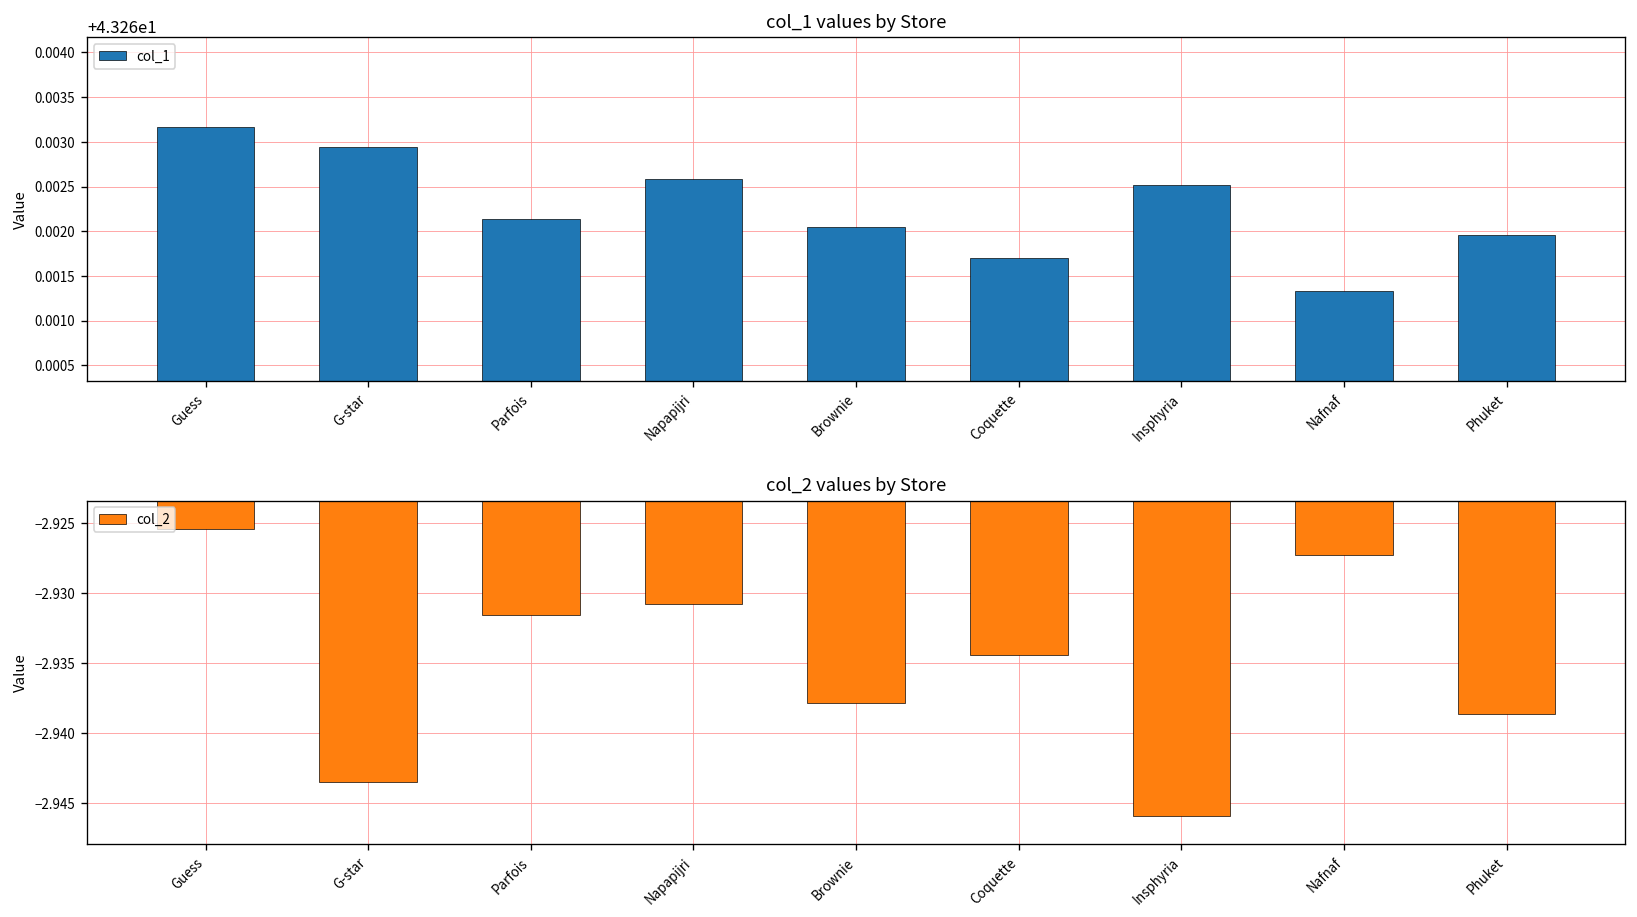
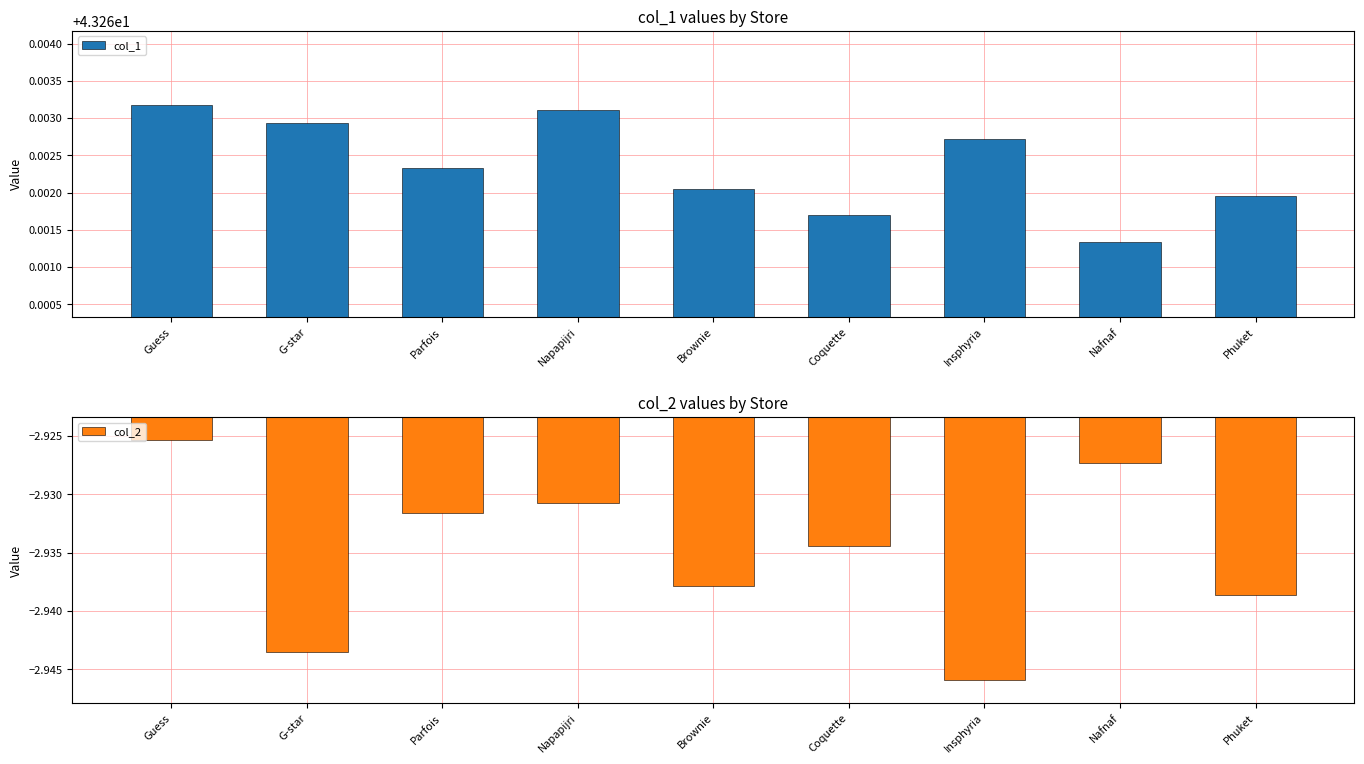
col_1 values by Store, Parfois: 43.2621 -> 43.2623
col_1 values by Store, Napapijri: 43.2626 -> 43.2631
col_1 values by Store, Insphyria: 43.2625 -> 43.2627
